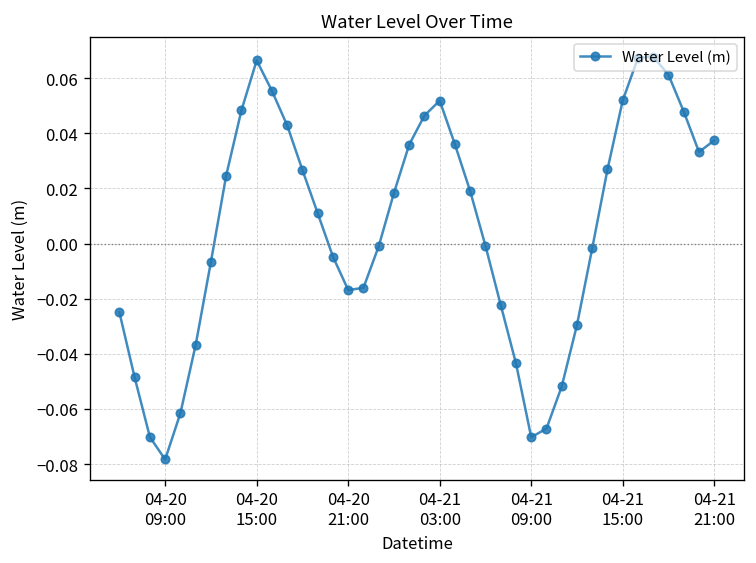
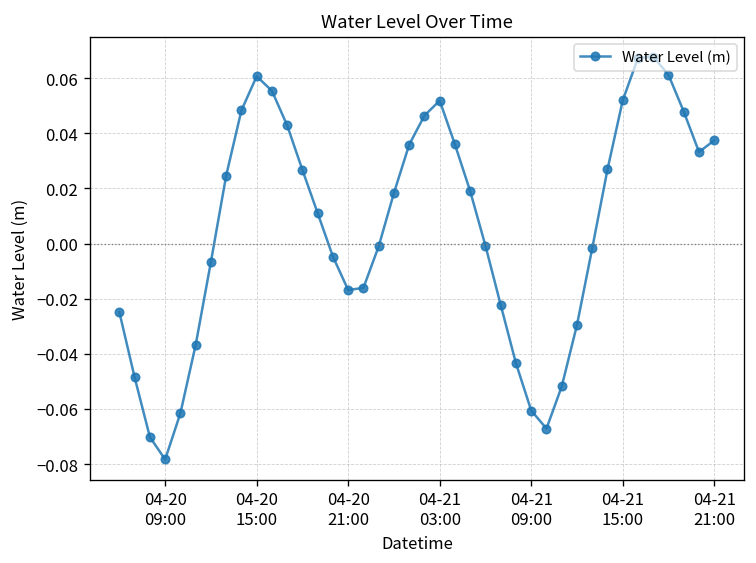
04-20 15:00: 0.066 -> 0.061
04-21 09:00: -0.070 -> -0.061
